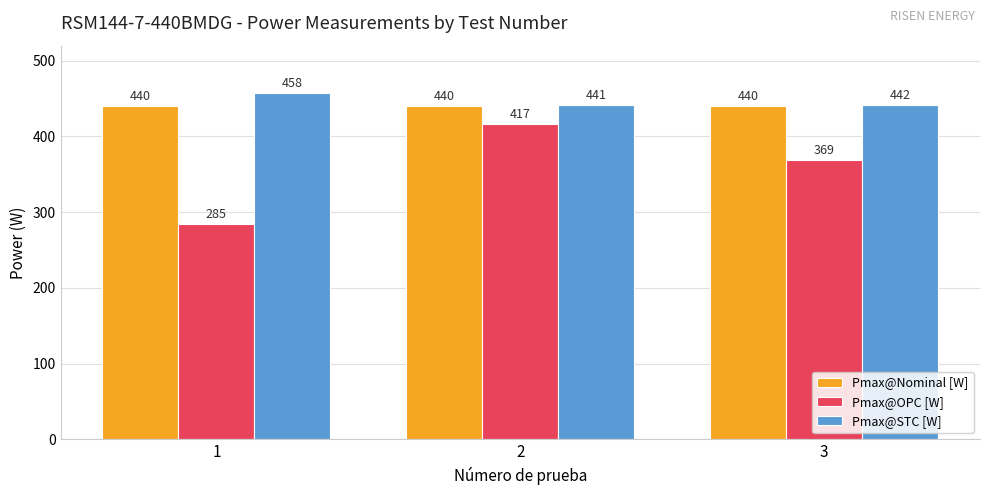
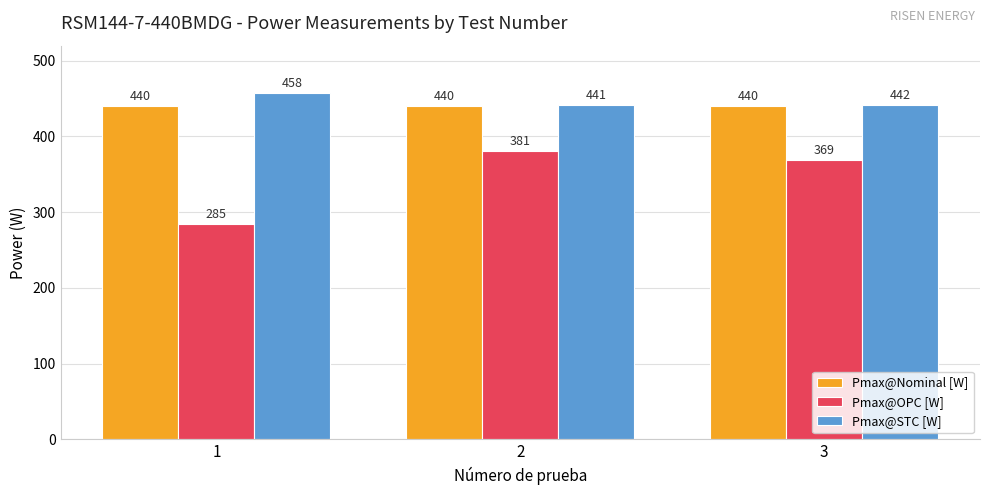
Pmax@OPC [W], 2: 417 -> 381
